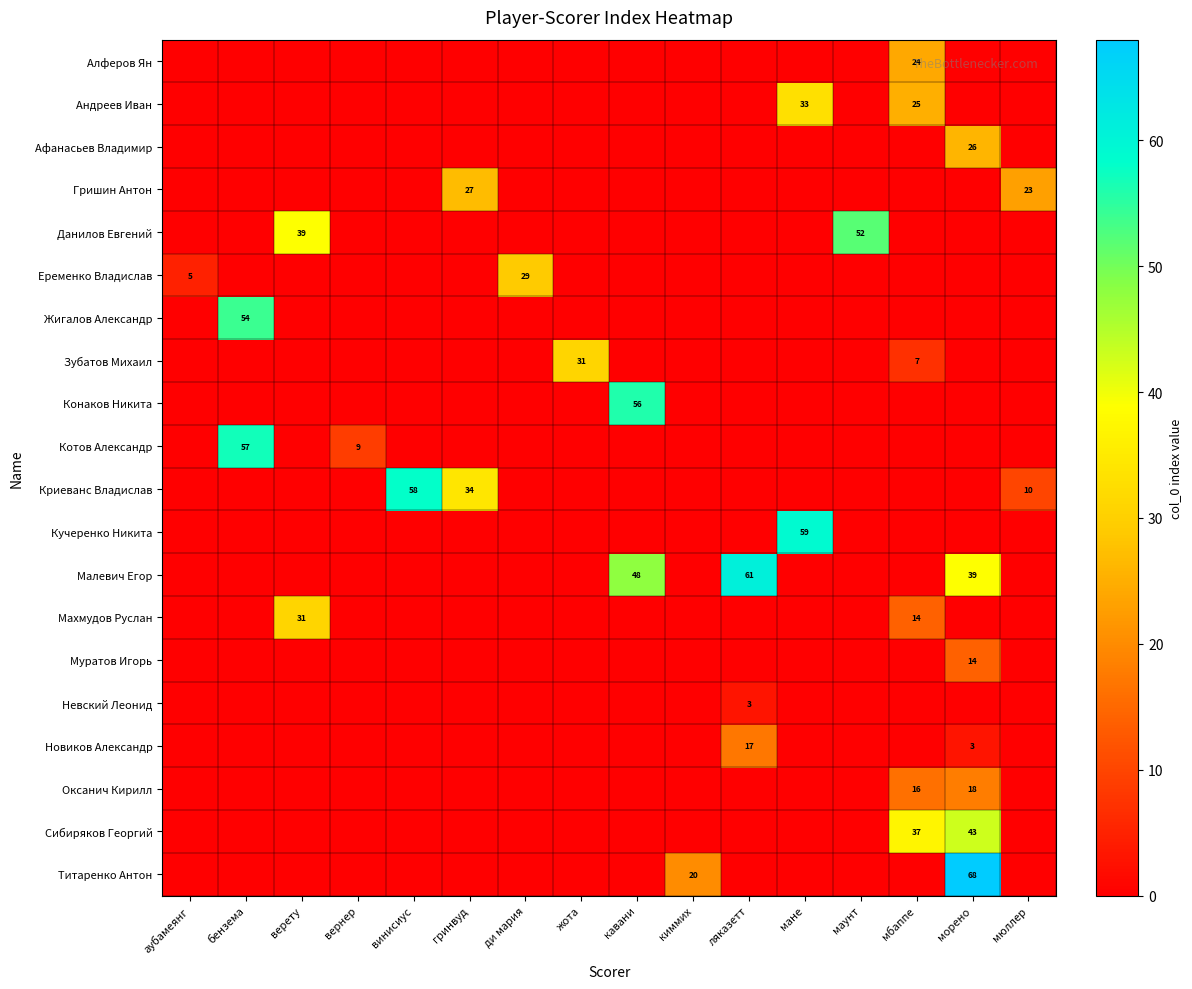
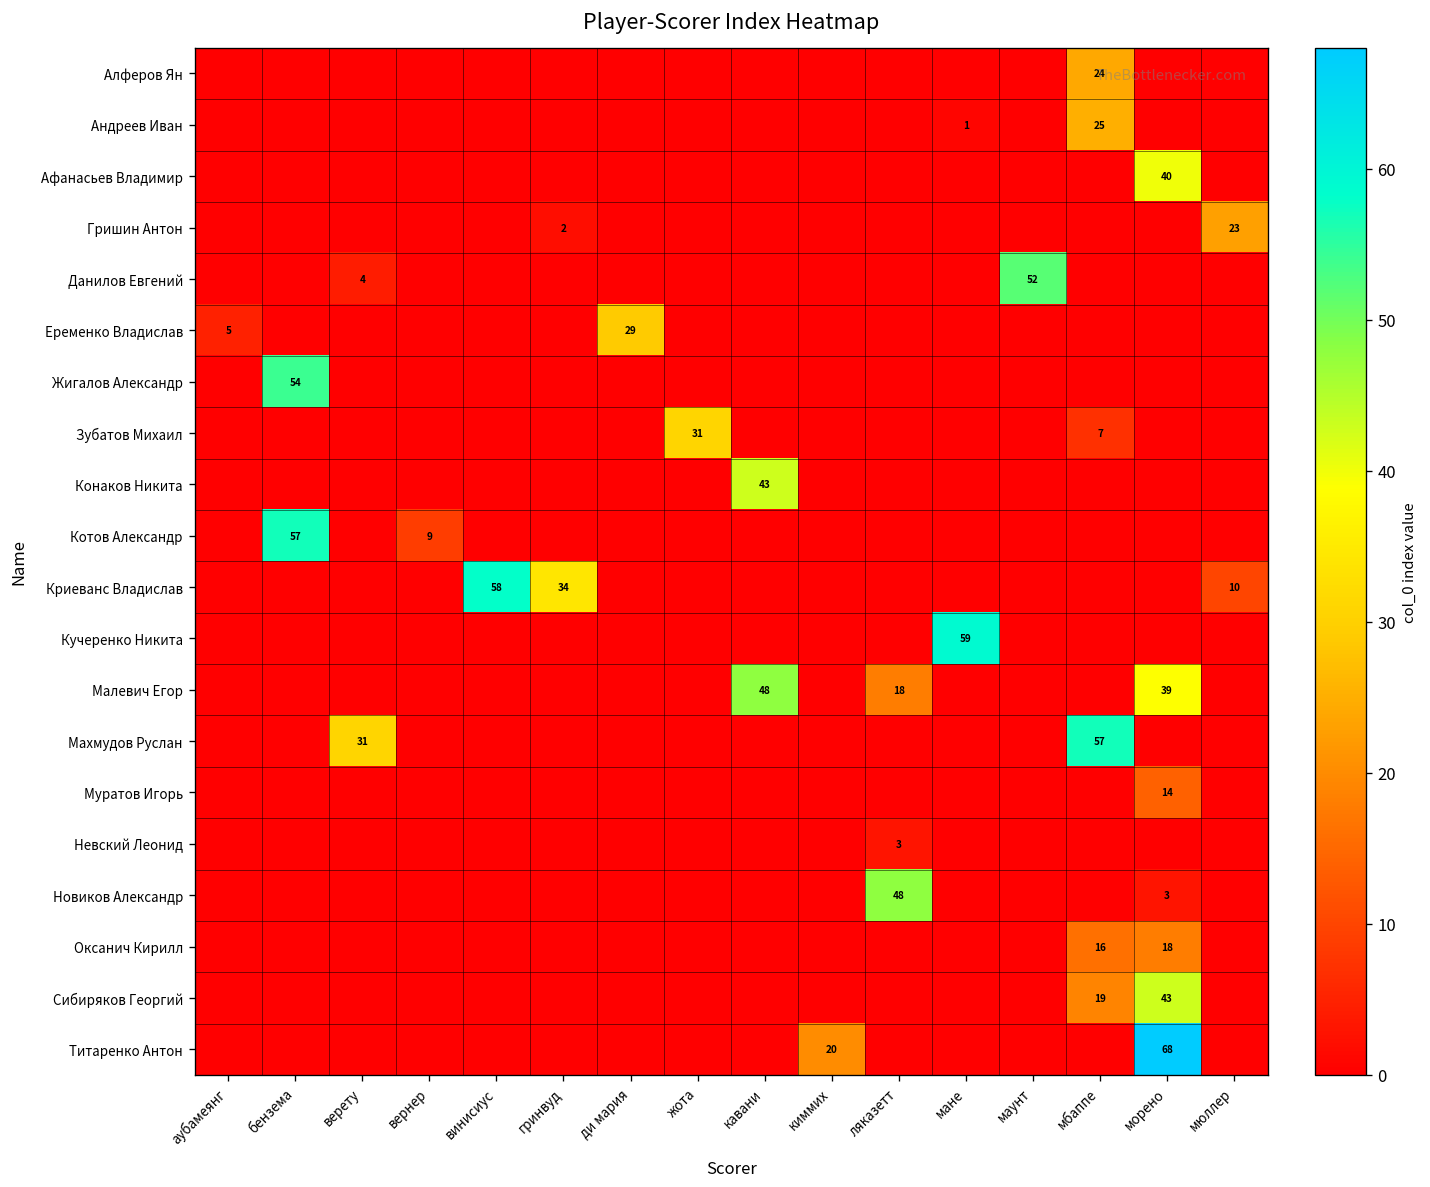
Андреев Иван, мане: 33 -> 1
Афанасьев Владимир, морено: 26 -> 40
Гришин Антон, гринвуд: 27 -> 2
Данилов Евгений, верету: 39 -> 4
Конаков Никита, кавани: 56 -> 43
Малевич Егор, ляказетт: 61 -> 18
Махмудов Руслан, мбаппе: 14 -> 57
Новиков Александр, ляказетт: 17 -> 48
Сибиряков Георгий, мбаппе: 37 -> 19
